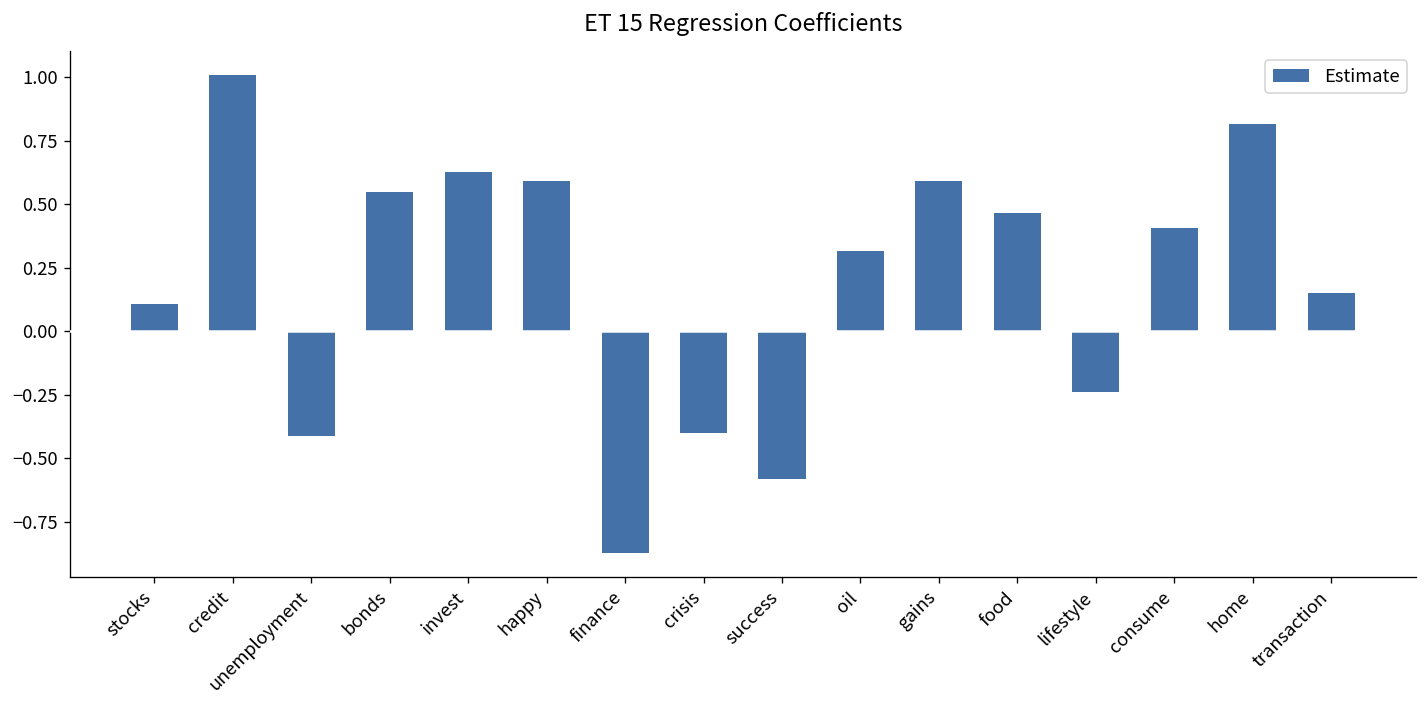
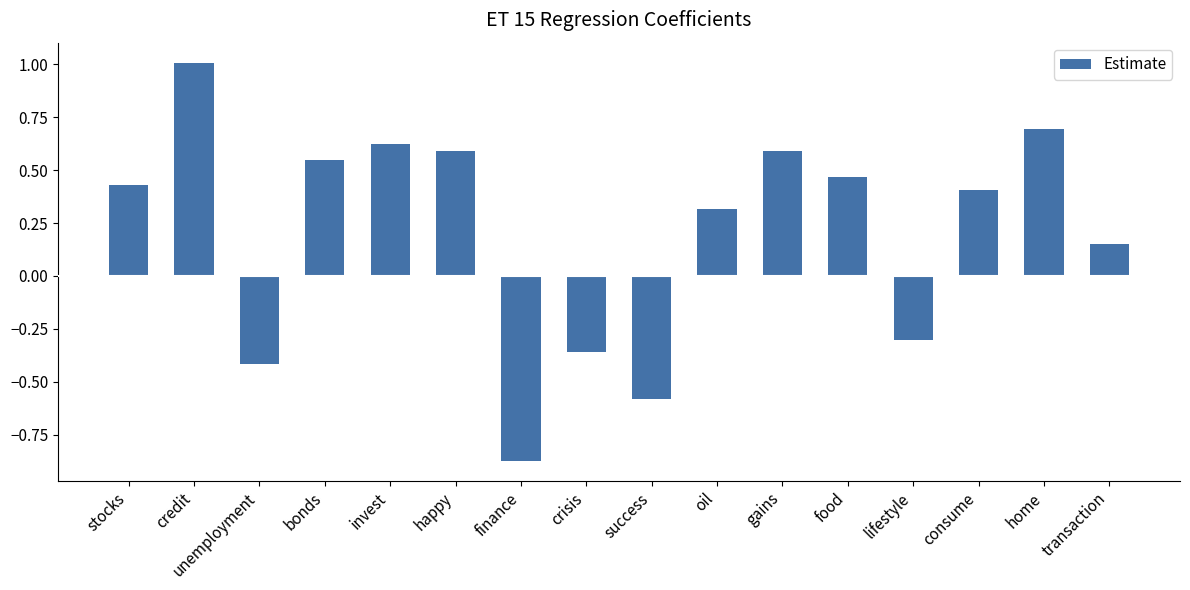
stocks: 0.11 -> 0.43
crisis: -0.40 -> -0.36
lifestyle: -0.24 -> -0.30
home: 0.82 -> 0.69
